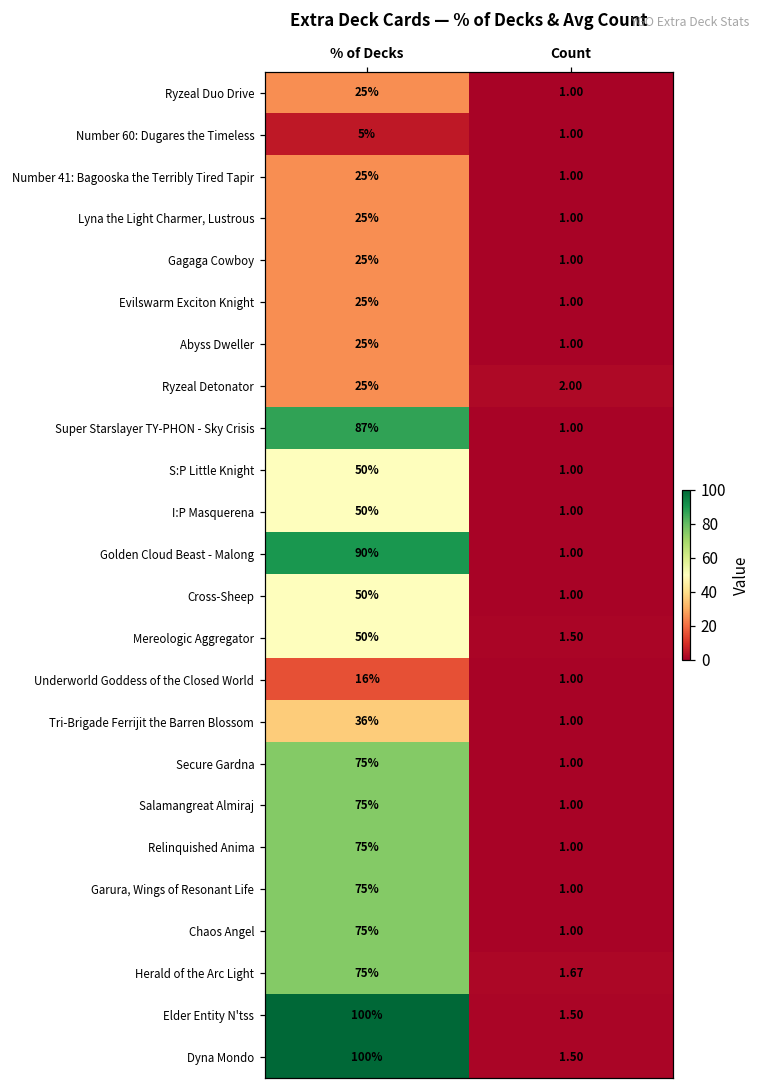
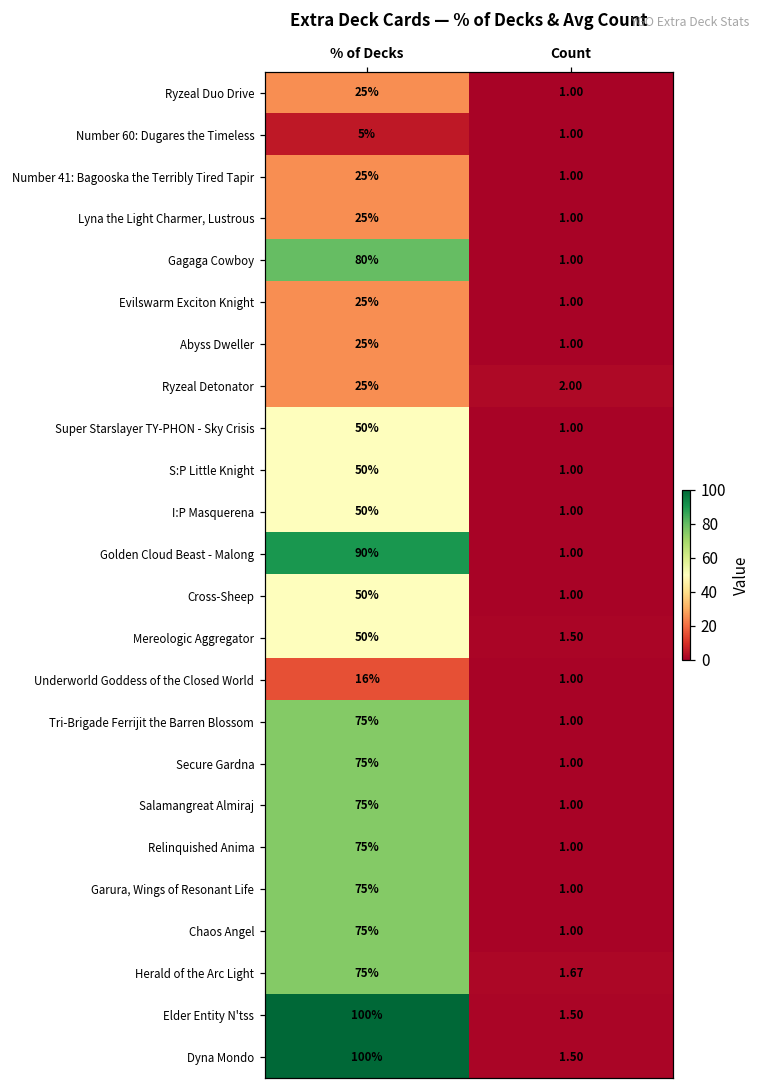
Gagaga Cowboy, % of Decks: 25% -> 80%
Super Starslayer TY-PHON - Sky Crisis, % of Decks: 87% -> 50%
Tri-Brigade Ferrijit the Barren Blossom, % of Decks: 36% -> 75%
